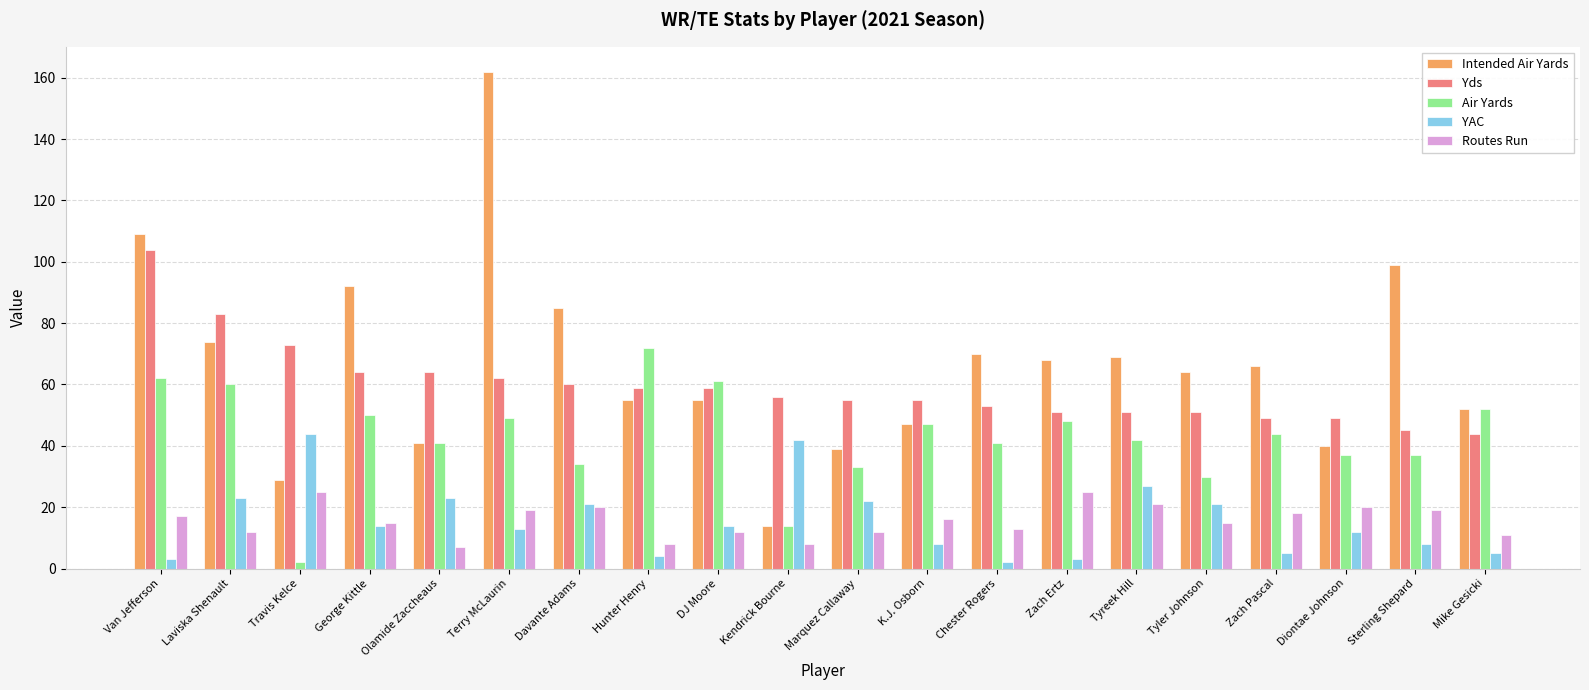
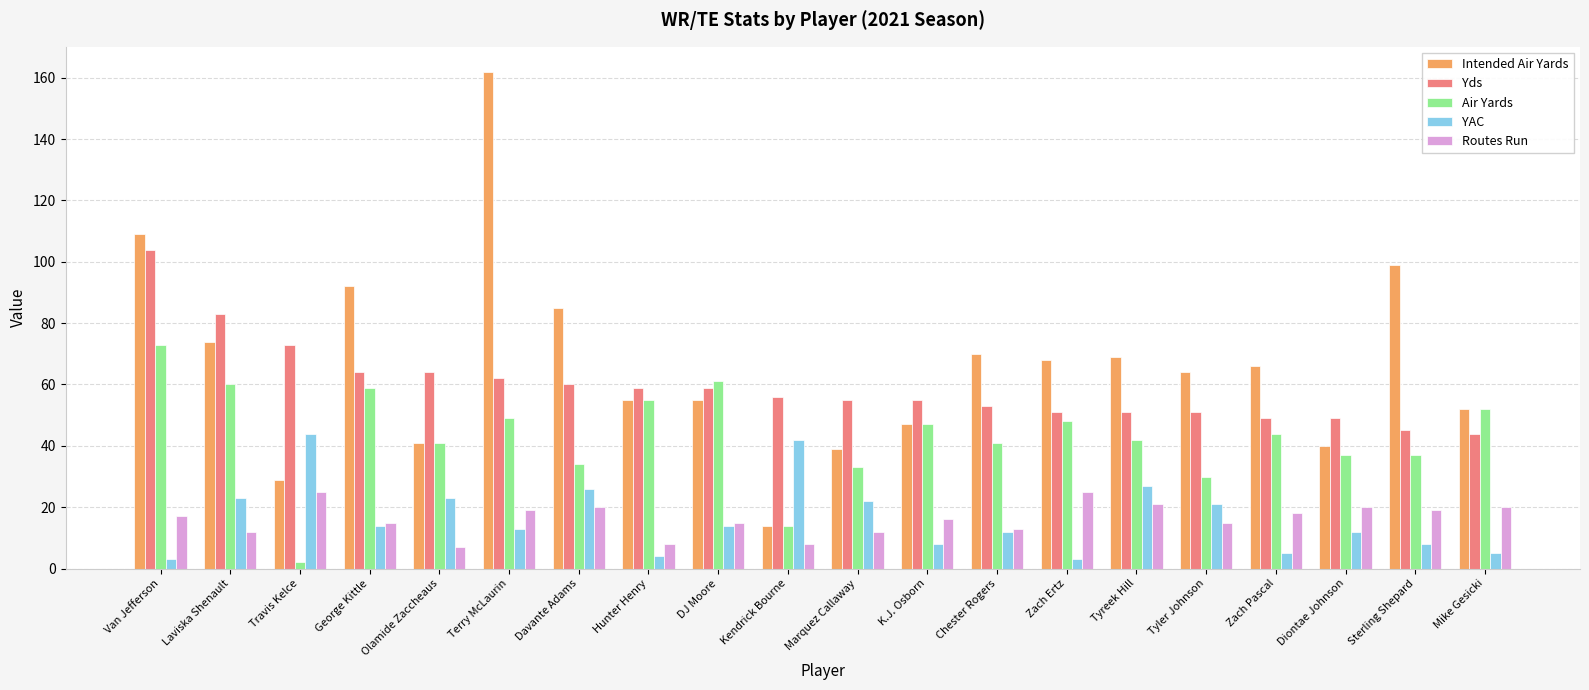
Air Yards, Van Jefferson: 62 -> 73
Air Yards, George Kittle: 50 -> 59
YAC, Davante Adams: 21 -> 26
Air Yards, Hunter Henry: 72 -> 55
Routes Run, DJ Moore: 12 -> 15
YAC, Chester Rogers: 2 -> 12
Routes Run, Mike Gesicki: 11 -> 20
